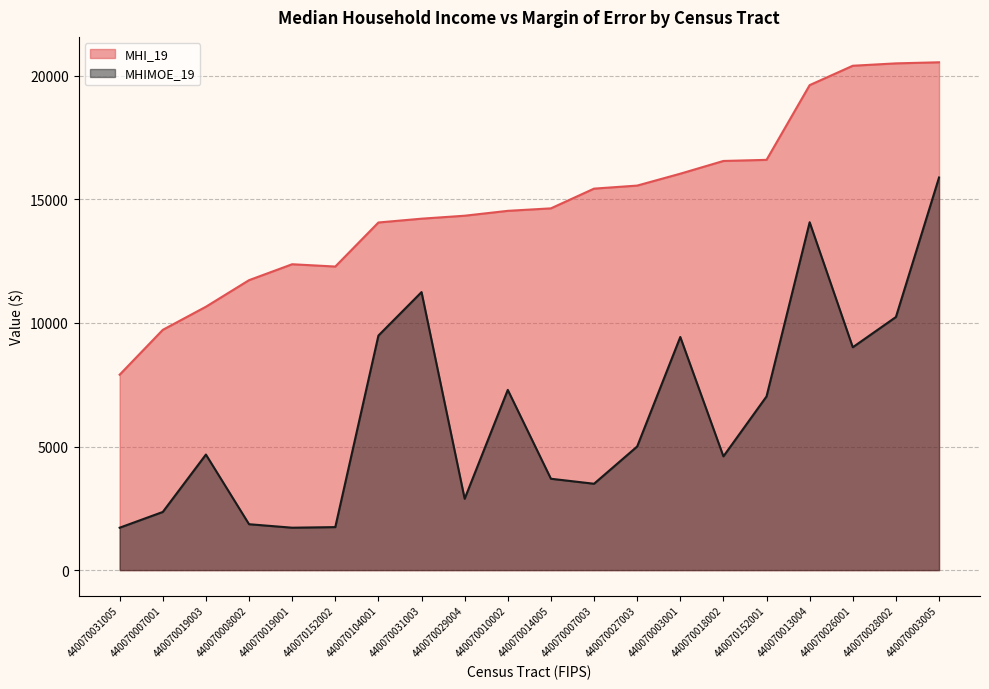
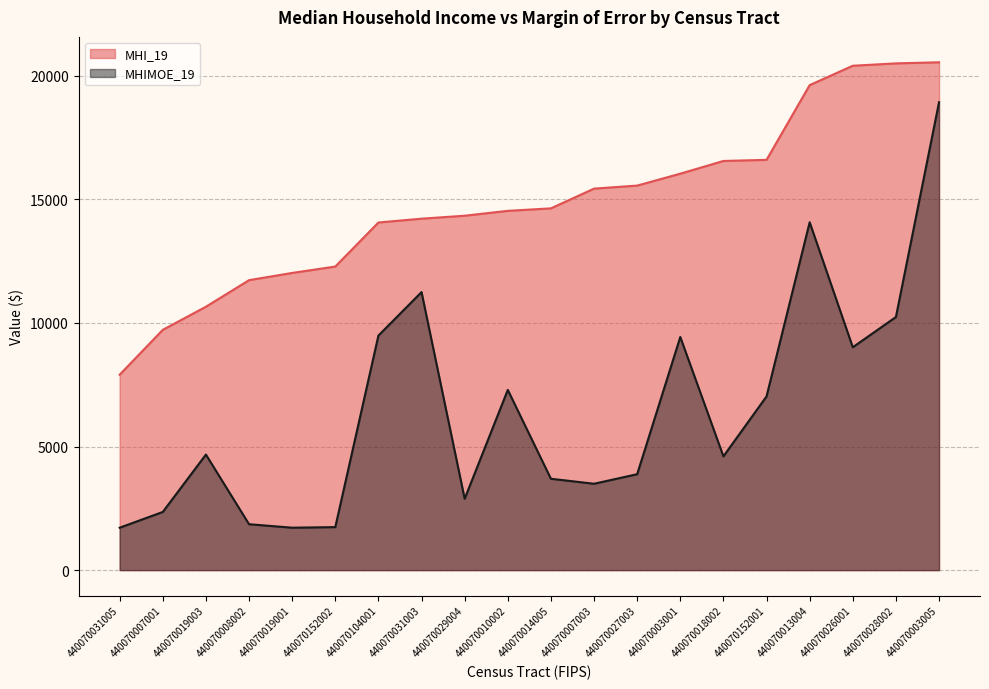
MHI_19, 440070019001: 12400 -> 12000
MHIMOE_19, 440070027003: 5000 -> 3900
MHIMOE_19, 440070003005: 15900 -> 18900
